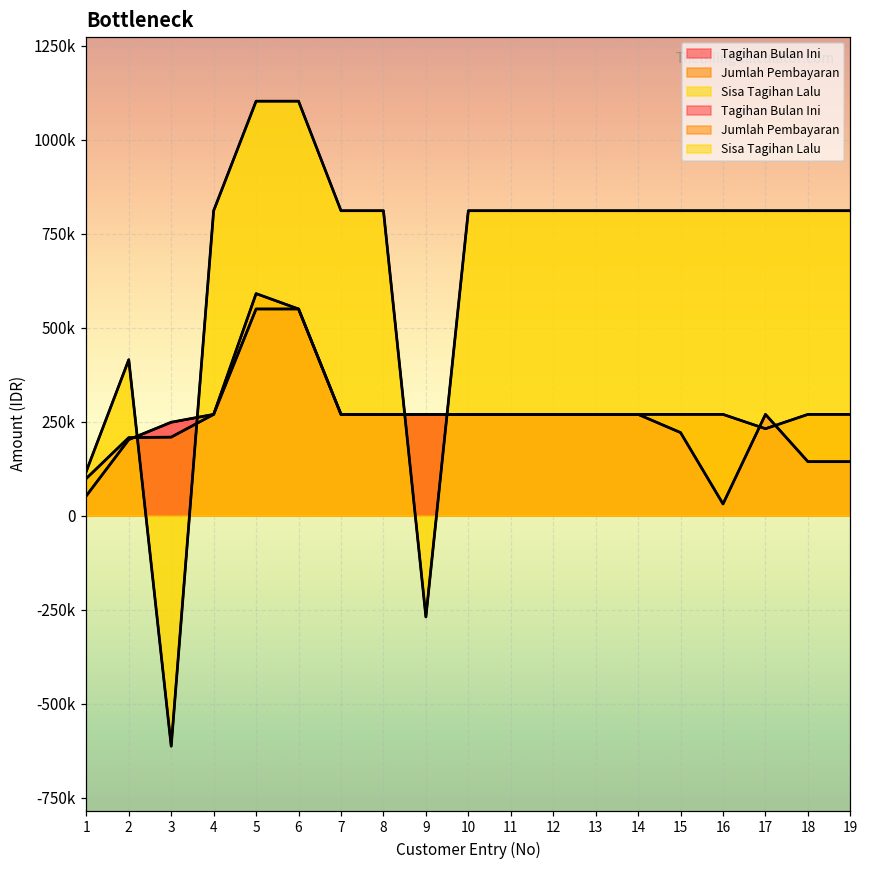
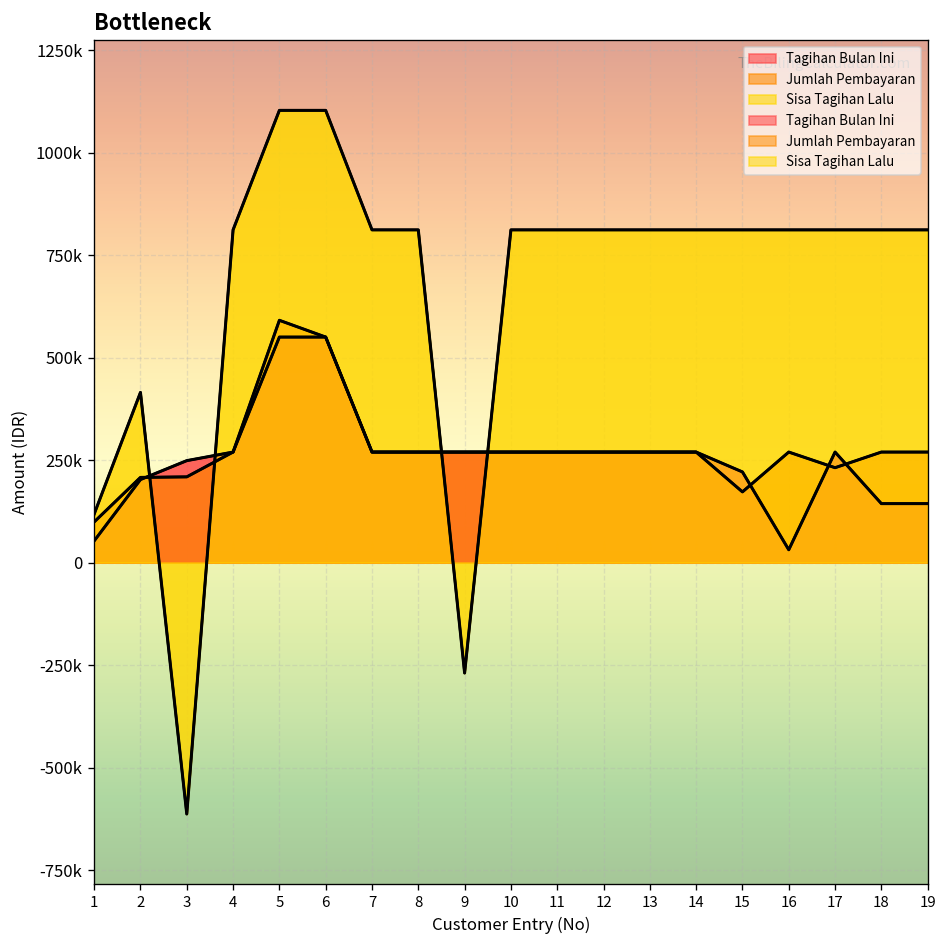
Jumlah Pembayaran, 15: 270000 -> 170000
